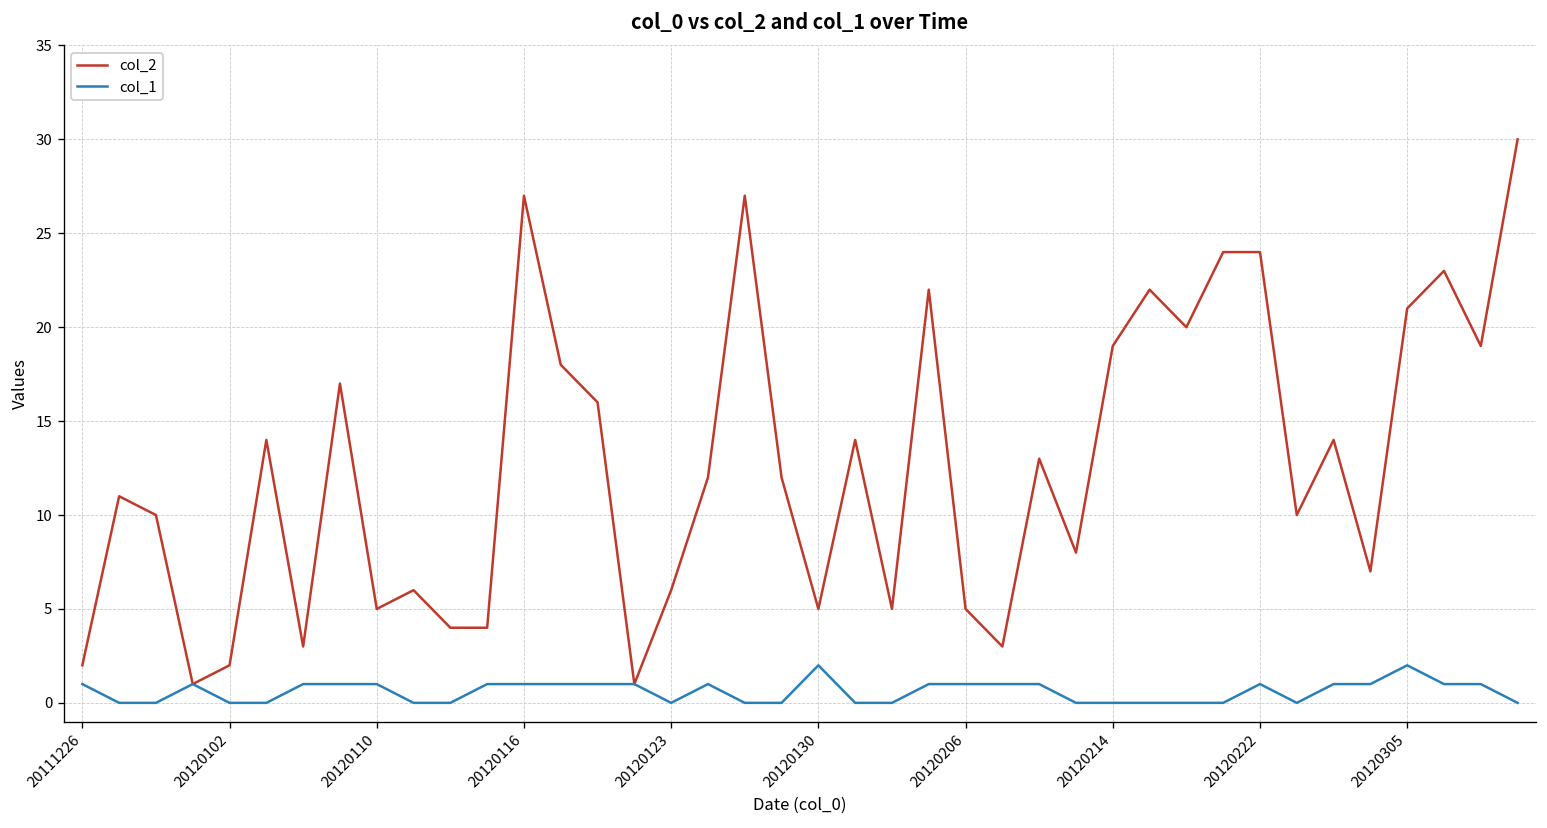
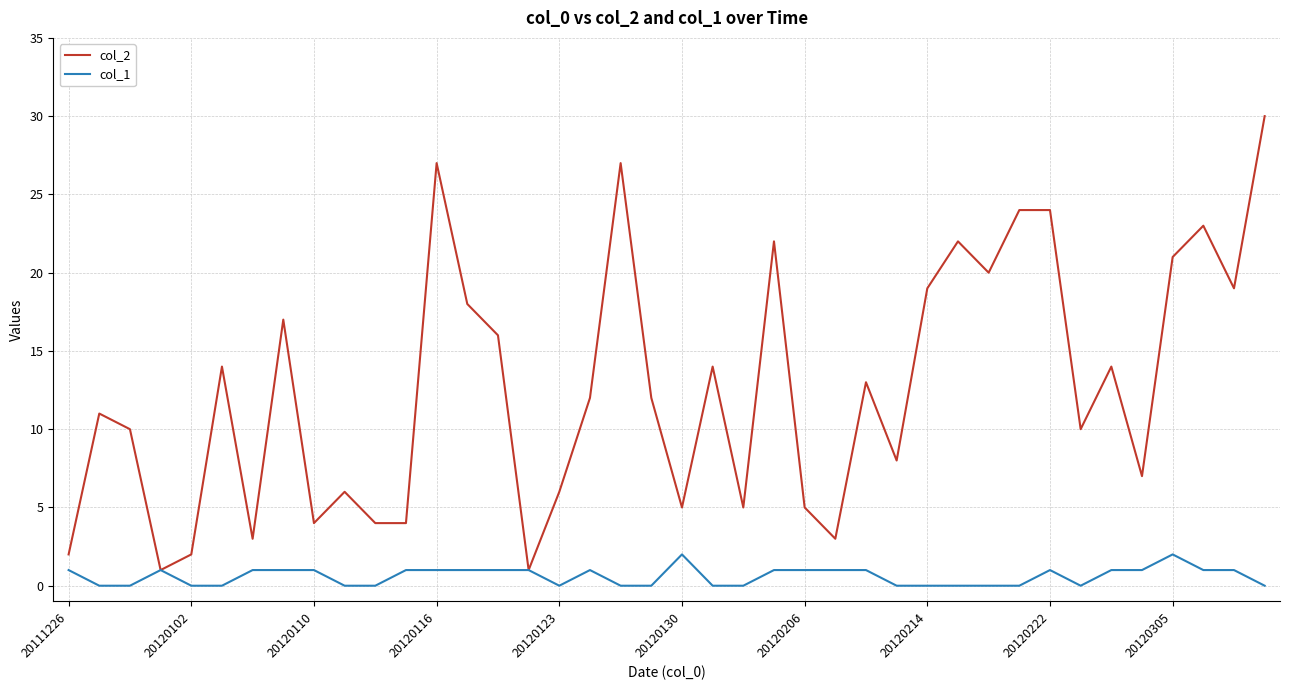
col_2, 20120110: 5 -> 4
